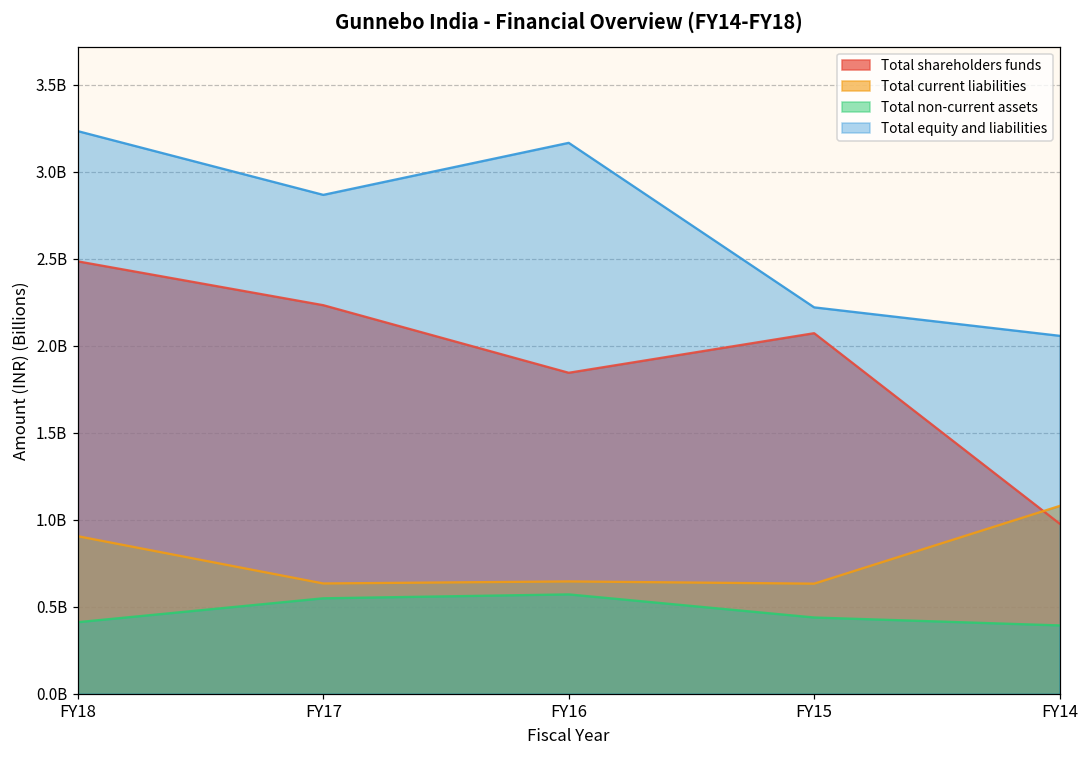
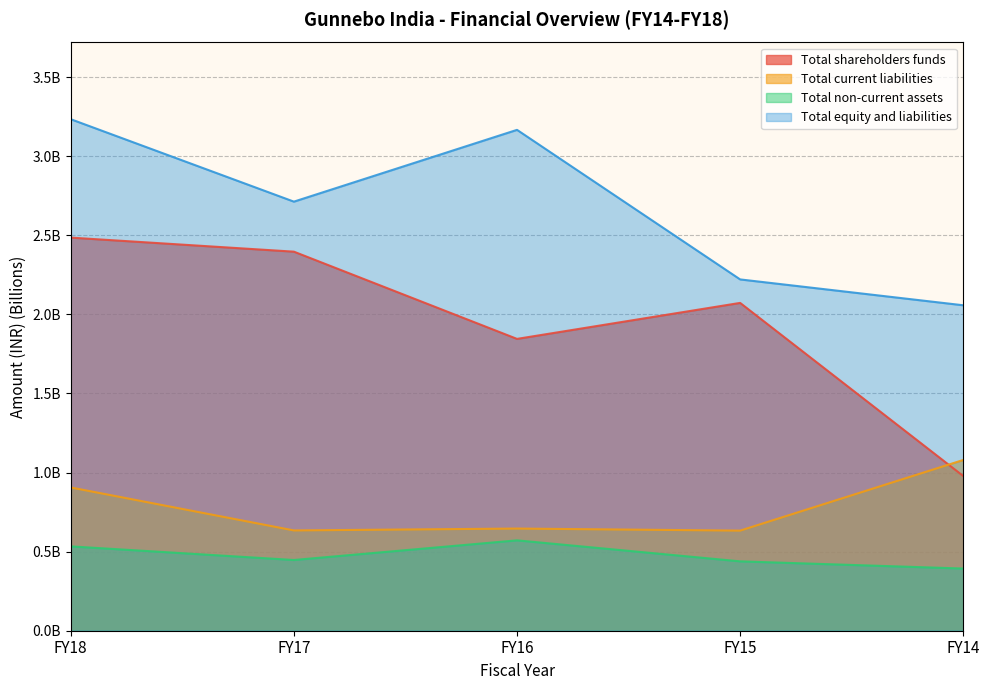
Total non-current assets, FY18: 410000000 -> 530000000
Total shareholders funds, FY17: 2230000000 -> 2400000000
Total non-current assets, FY17: 550000000 -> 450000000
Total equity and liabilities, FY17: 2870000000 -> 2710000000
